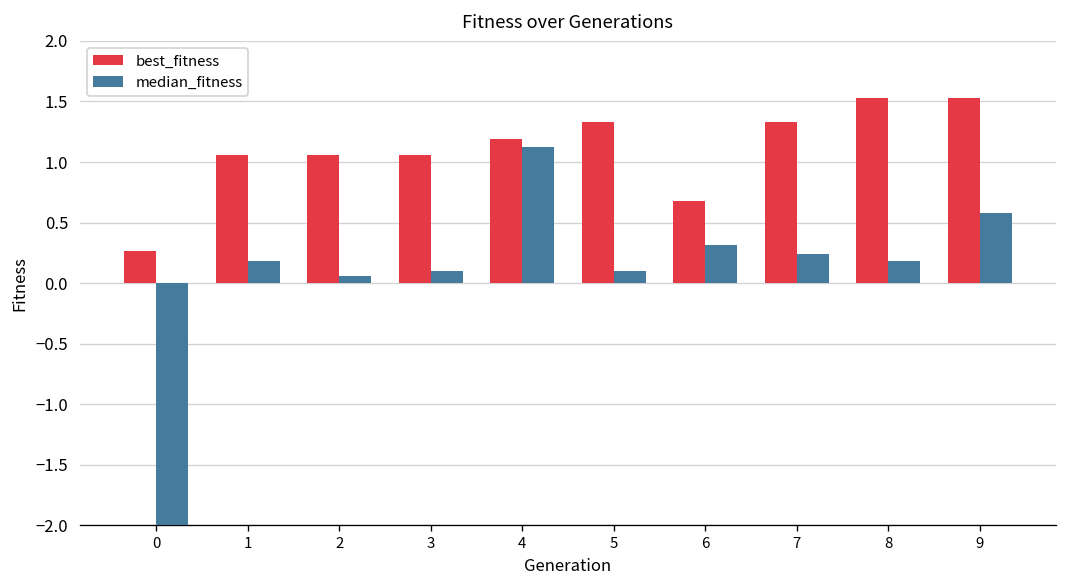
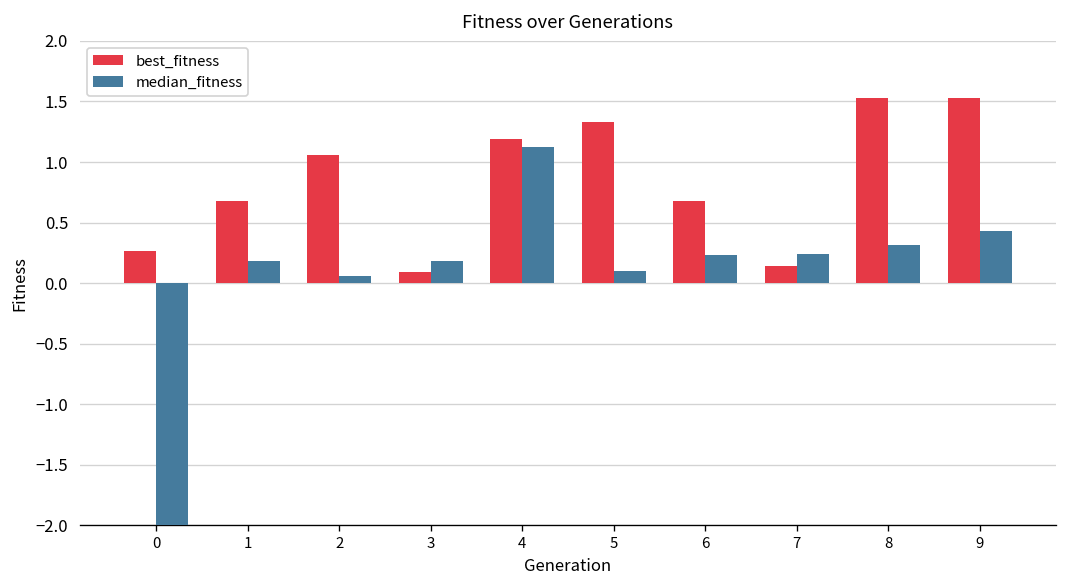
best_fitness, 1: 1.05 -> 0.67
best_fitness, 3: 1.05 -> 0.09
median_fitness, 3: 0.10 -> 0.18
median_fitness, 6: 0.32 -> 0.23
best_fitness, 7: 1.33 -> 0.14
median_fitness, 8: 0.18 -> 0.32
median_fitness, 9: 0.57 -> 0.43
